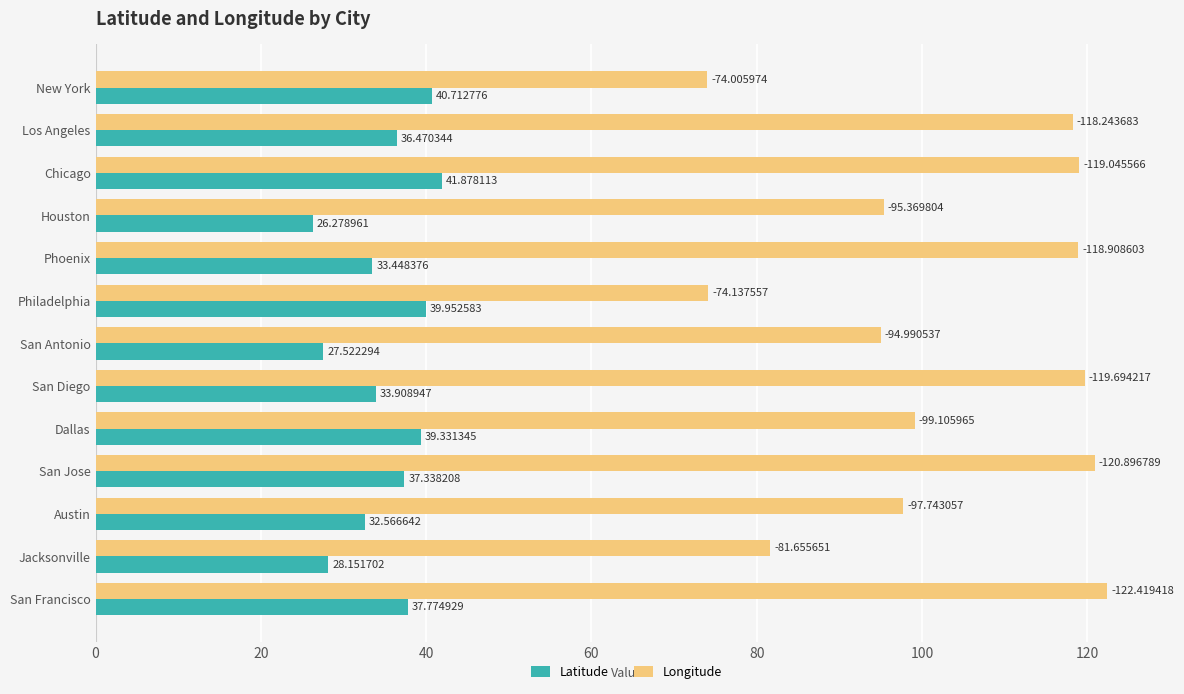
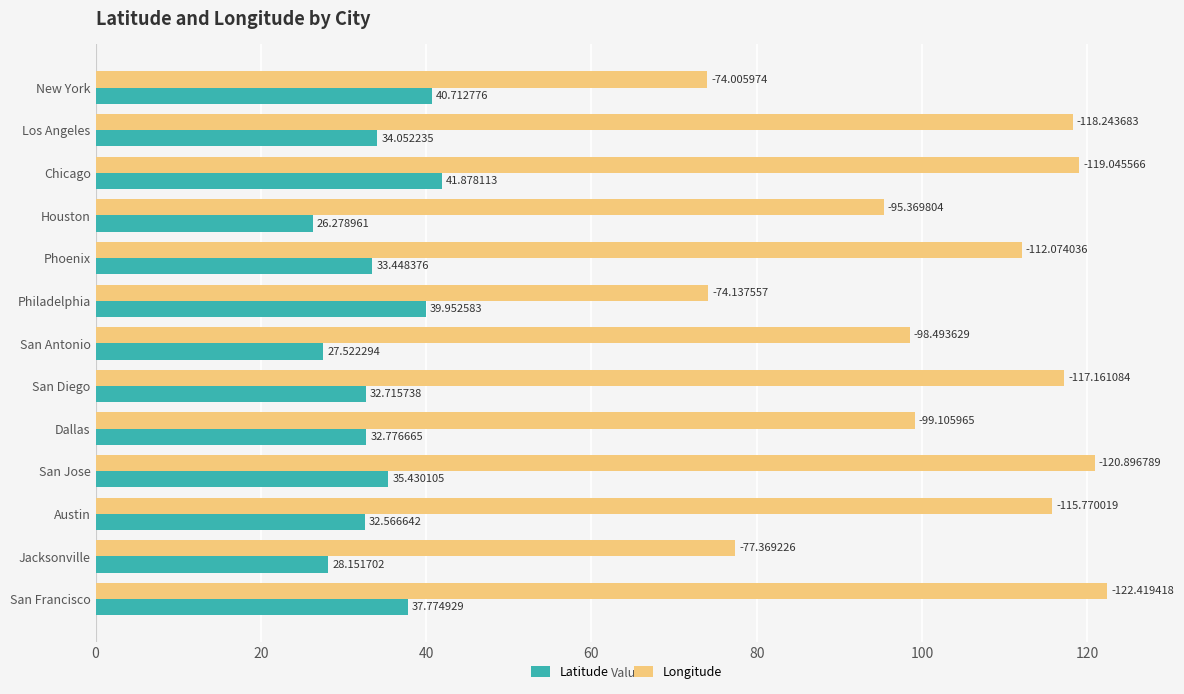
Latitude, Los Angeles: 36.470344 -> 34.052235
Longitude, Phoenix: -118.908603 -> -112.074036
Longitude, San Antonio: -94.990537 -> -98.493629
Longitude, San Diego: -119.694217 -> -117.161084
Latitude, San Diego: 33.908947 -> 32.715738
Latitude, Dallas: 39.331345 -> 32.776665
Latitude, San Jose: 37.338208 -> 35.430105
Longitude, Austin: -97.743057 -> -115.770019
Longitude, Jacksonville: -81.655651 -> -77.369226
